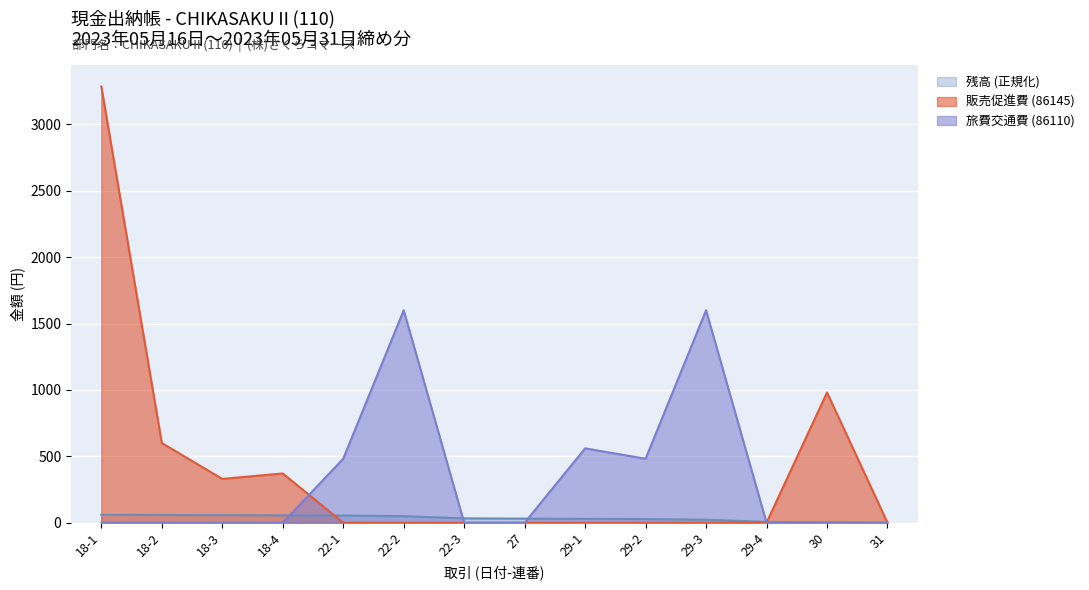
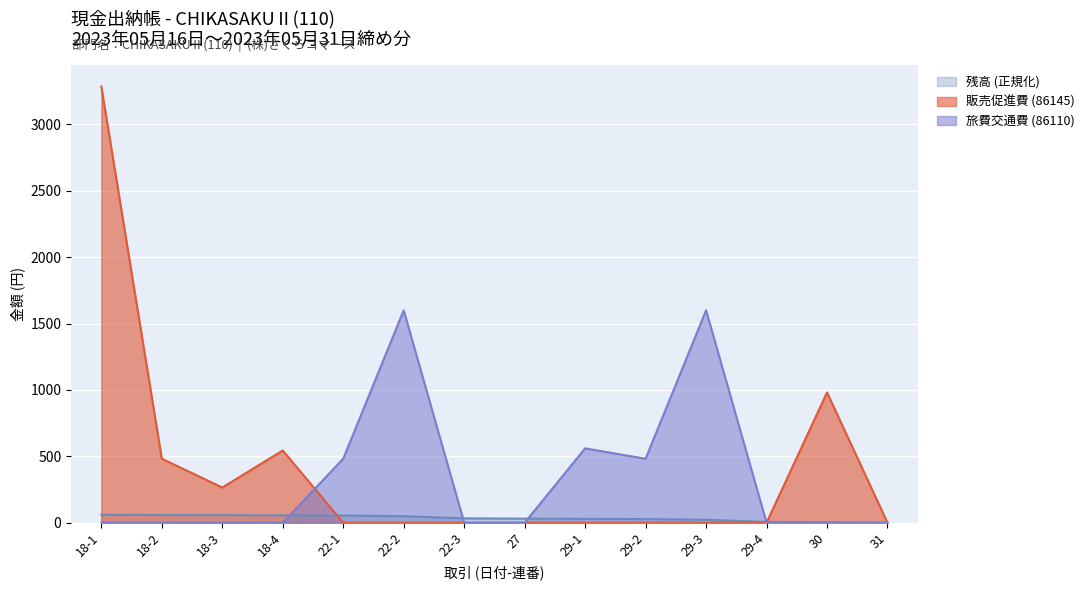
販売促進費 (86145), 18-2: 600 -> 480
販売促進費 (86145), 18-3: 330 -> 270
販売促進費 (86145), 18-4: 370 -> 540
